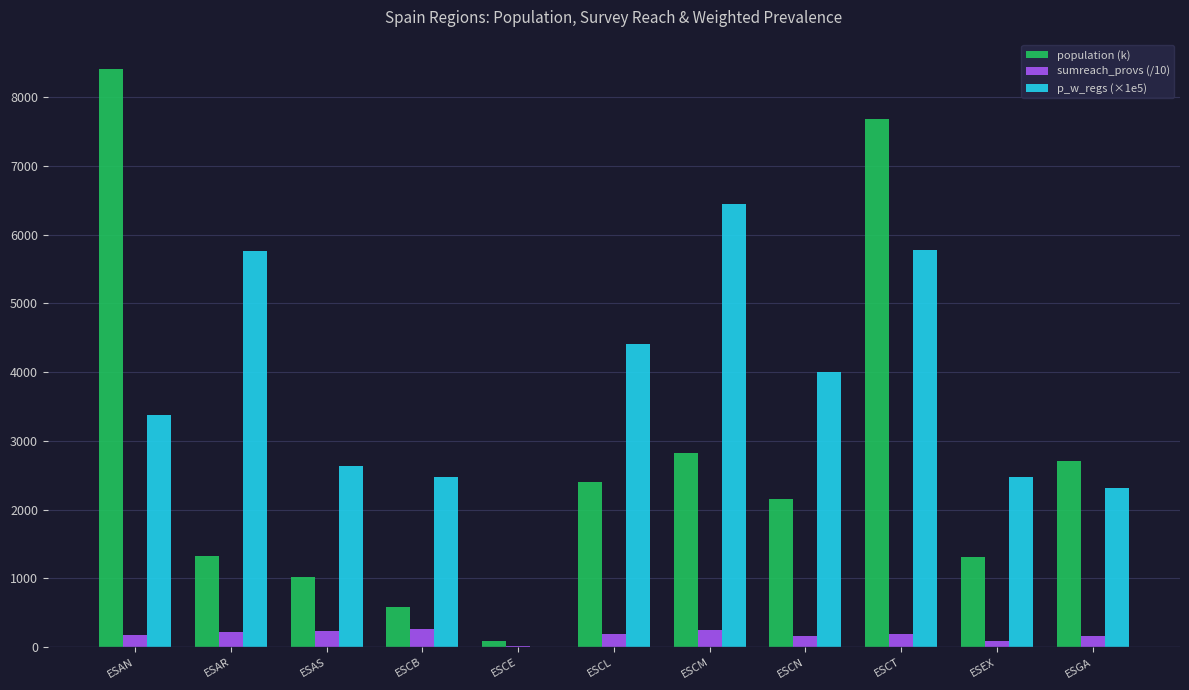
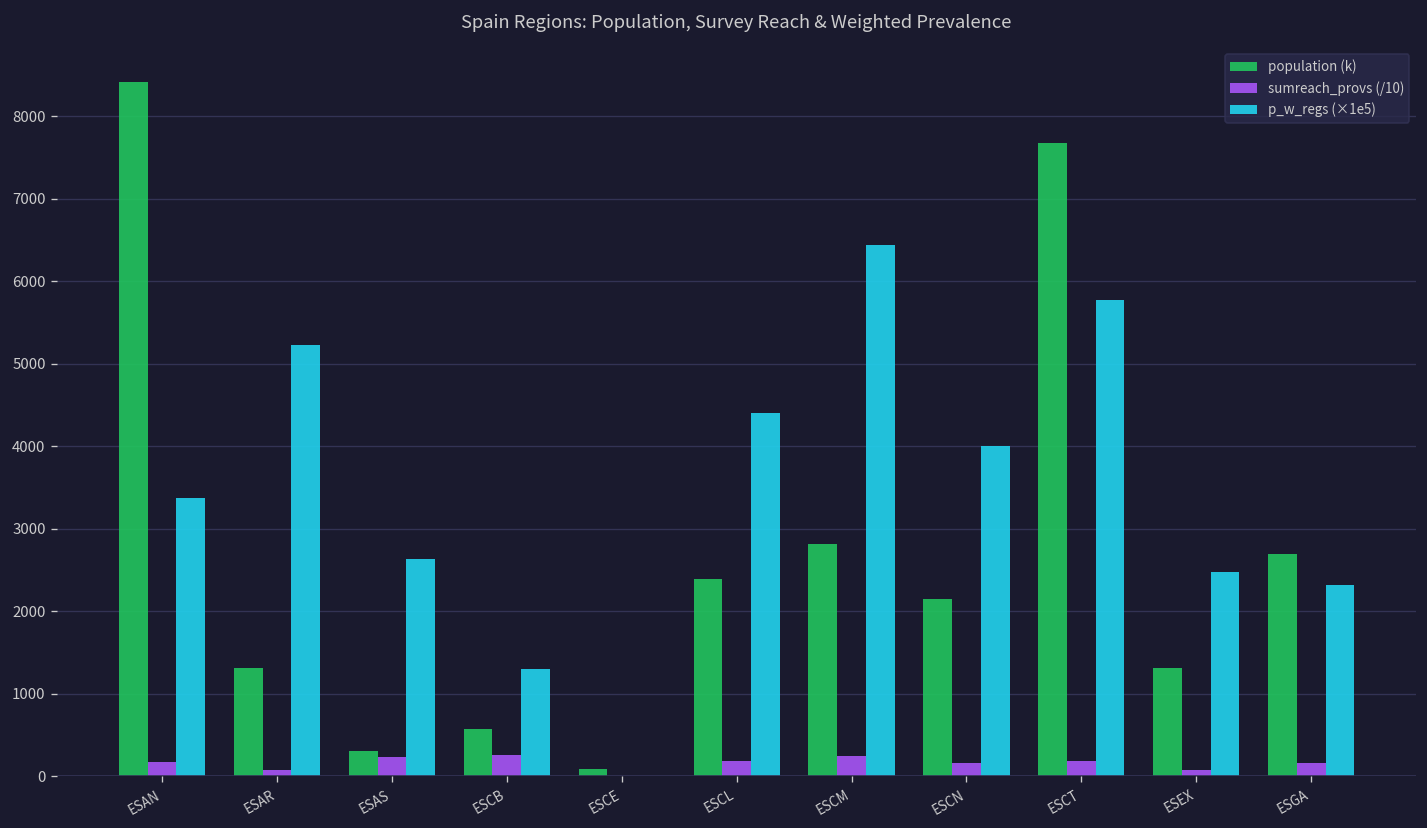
sumreach_provs (/10), ESAR: 200 -> 100
p_w_regs (×1e5), ESAR: 5800 -> 5200
population (k), ESAS: 1000 -> 300
p_w_regs (×1e5), ESCB: 2500 -> 1300
